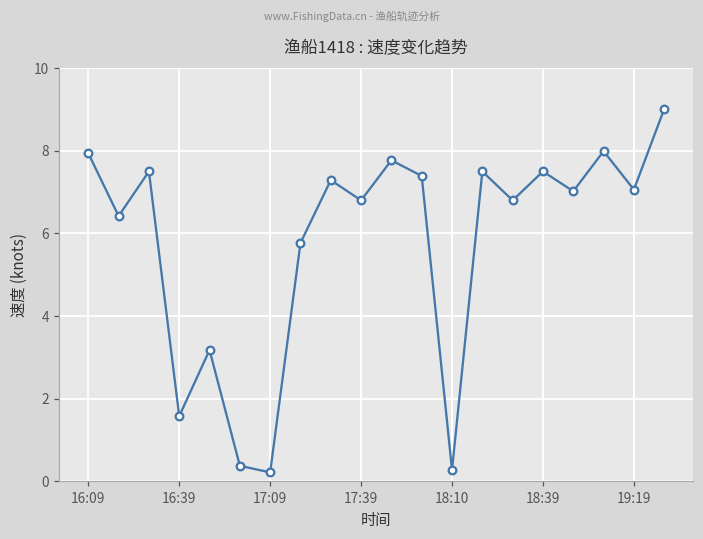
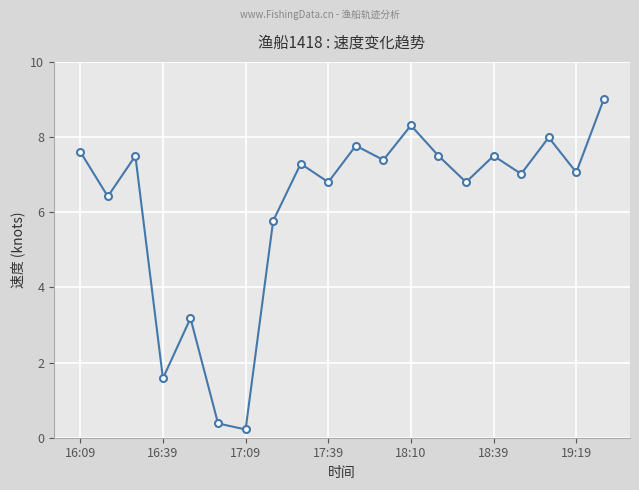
16:09: 7.9 -> 7.6
18:10: 0.3 -> 8.3
